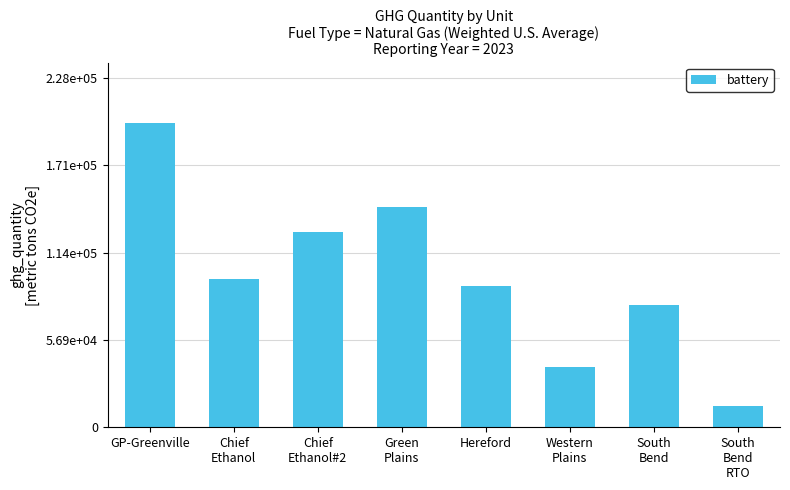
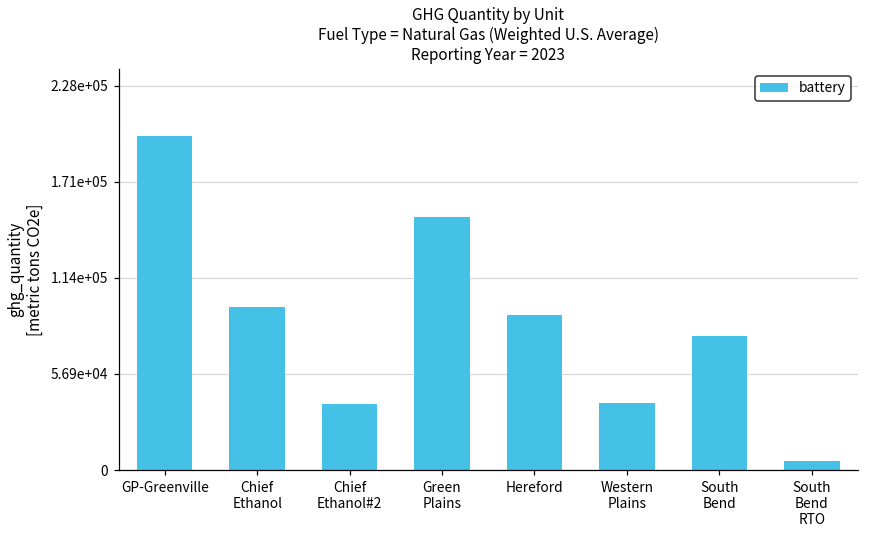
Chief Ethanol#2: 127000 -> 39000
Green Plains: 143000 -> 150000
South Bend RTO: 14000 -> 5000
